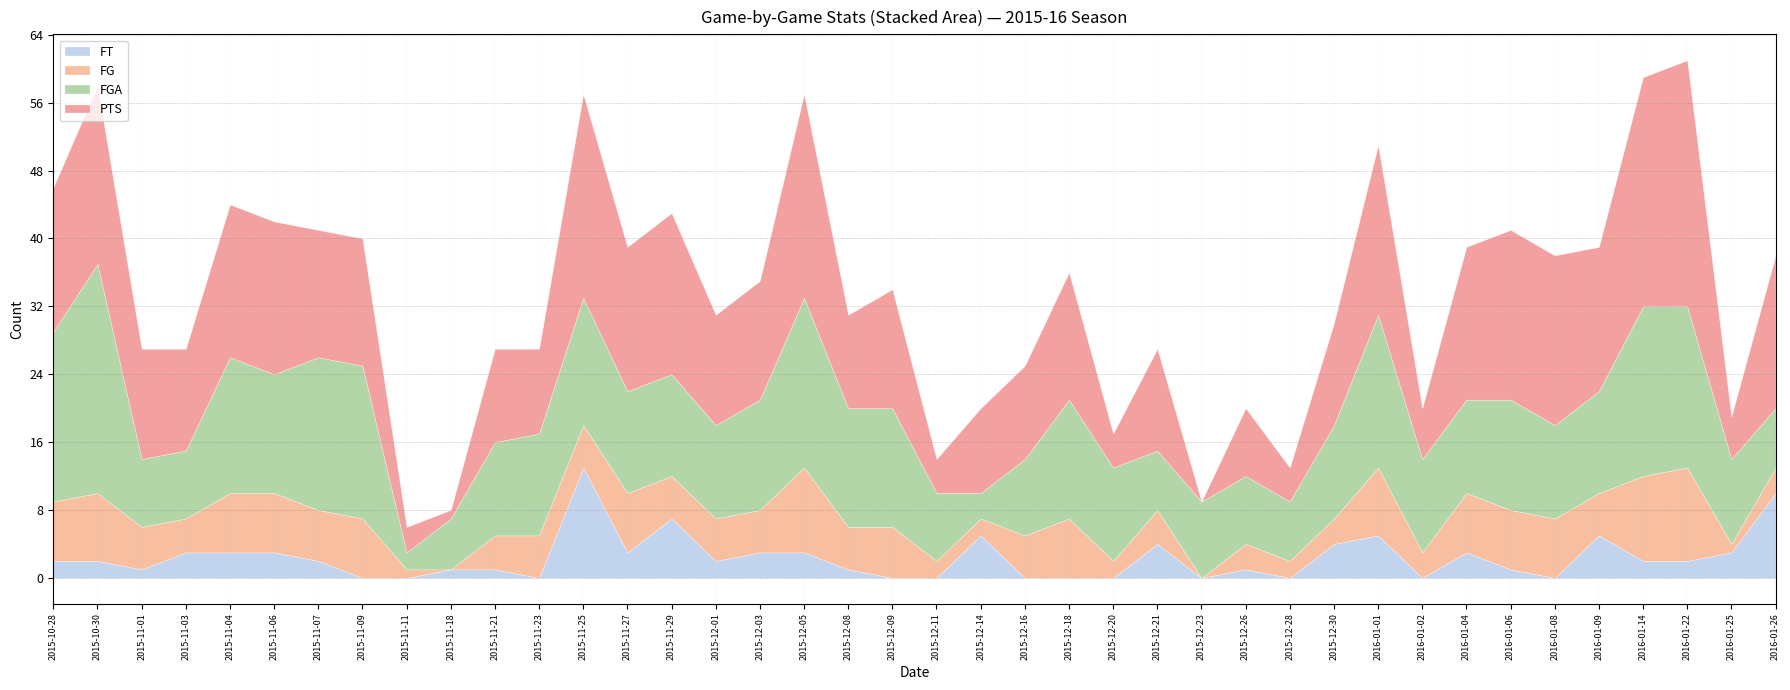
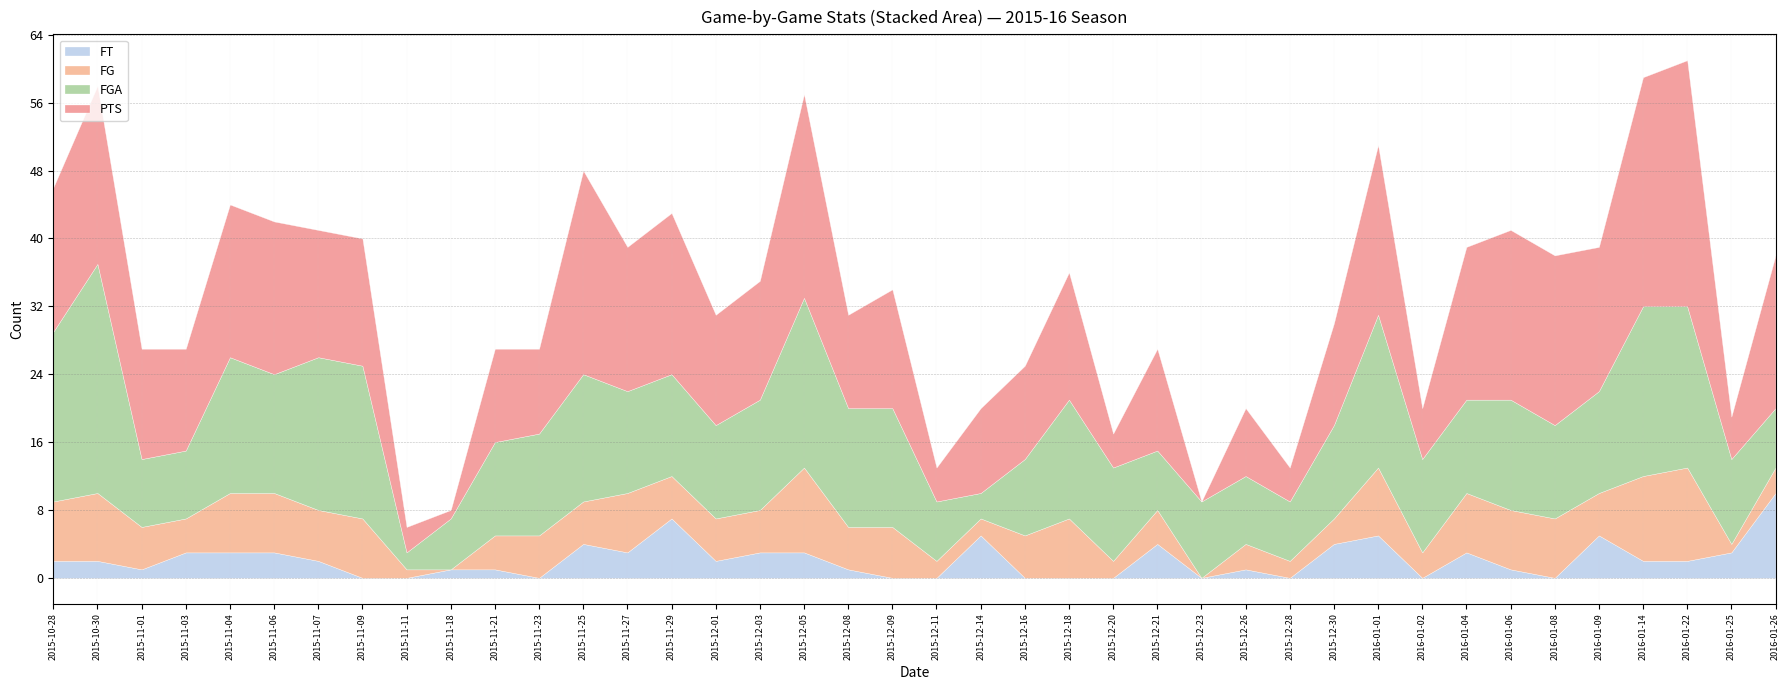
FT, 2015-11-25: 13 -> 4
FGA, 2015-12-11: 8 -> 7
